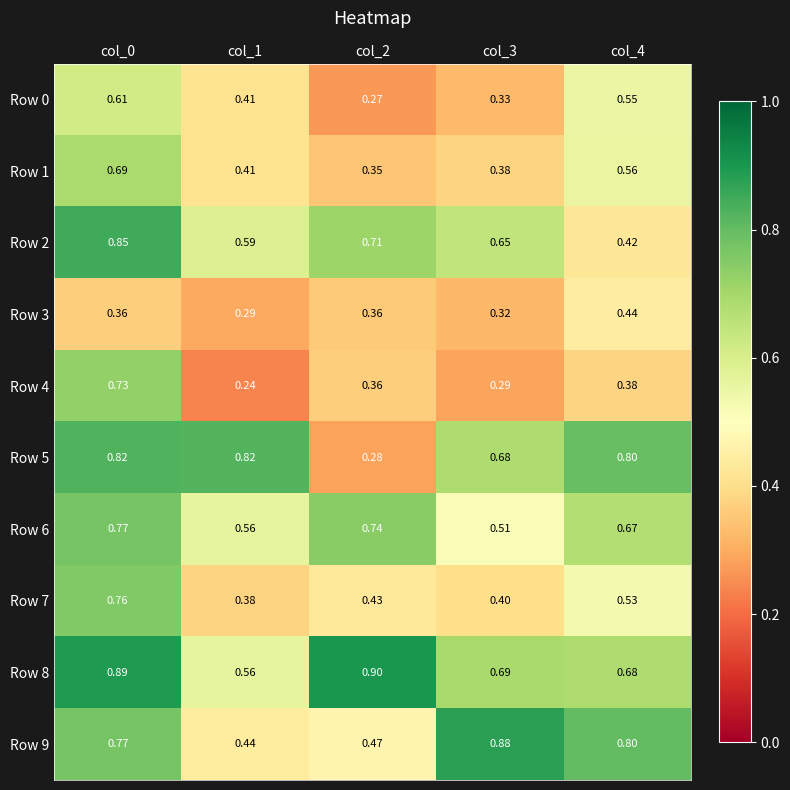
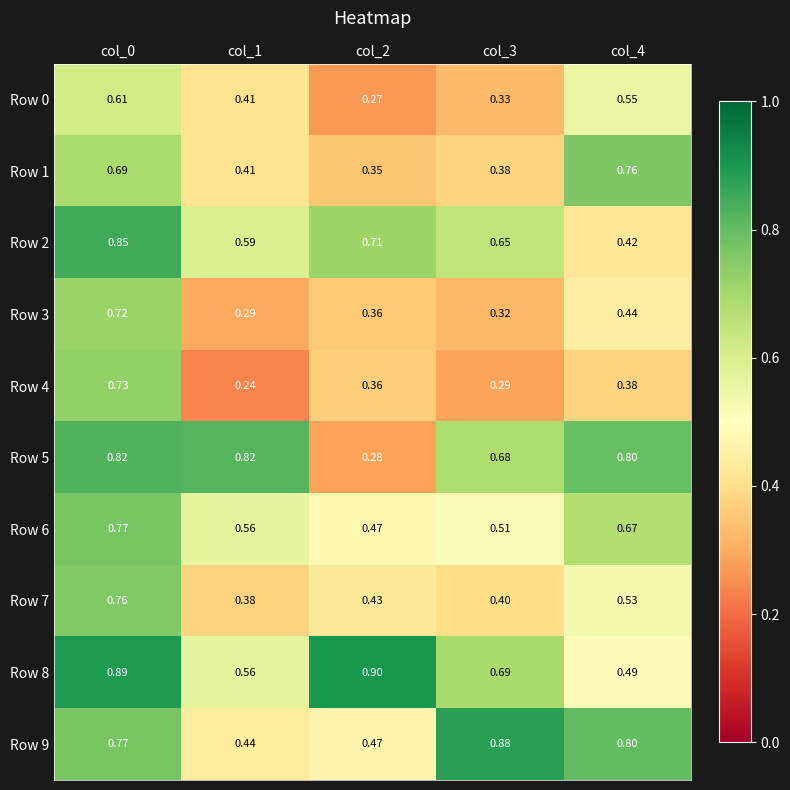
Row 1, col_4: 0.56 -> 0.76
Row 3, col_0: 0.36 -> 0.72
Row 6, col_2: 0.74 -> 0.47
Row 8, col_4: 0.68 -> 0.49
